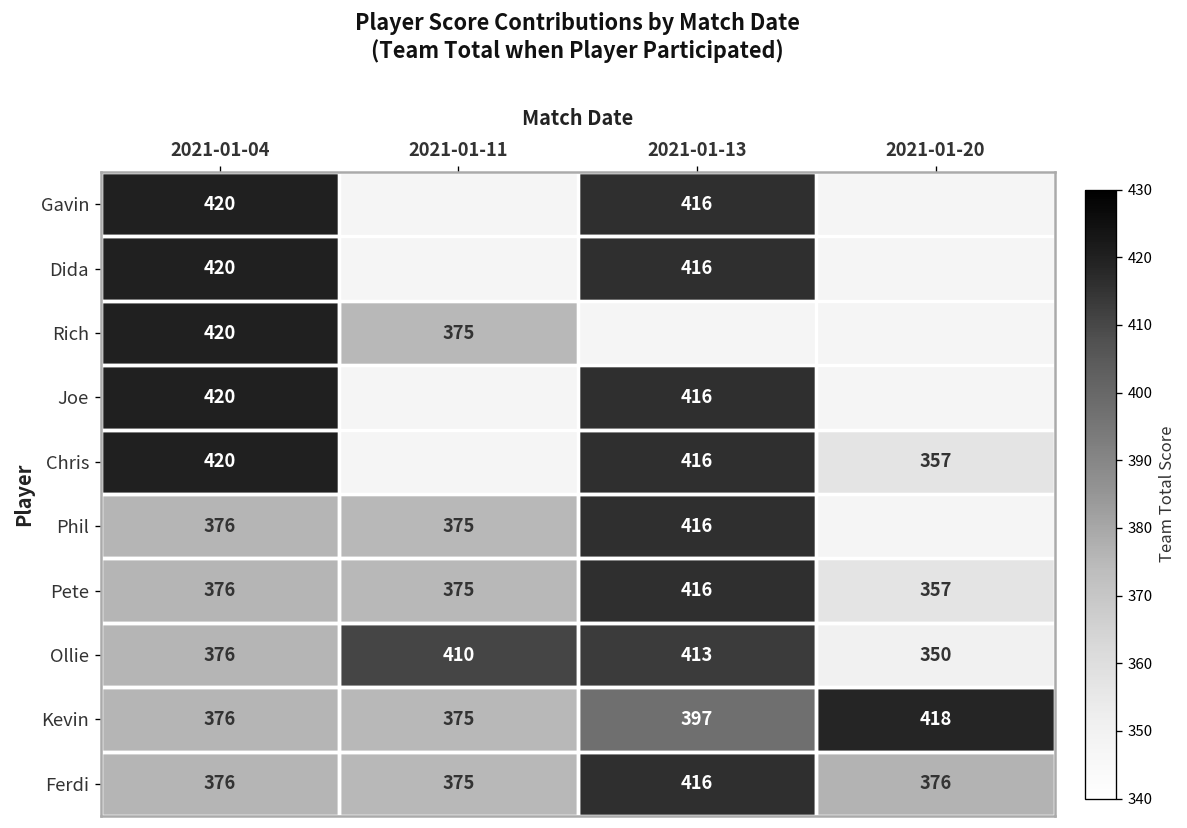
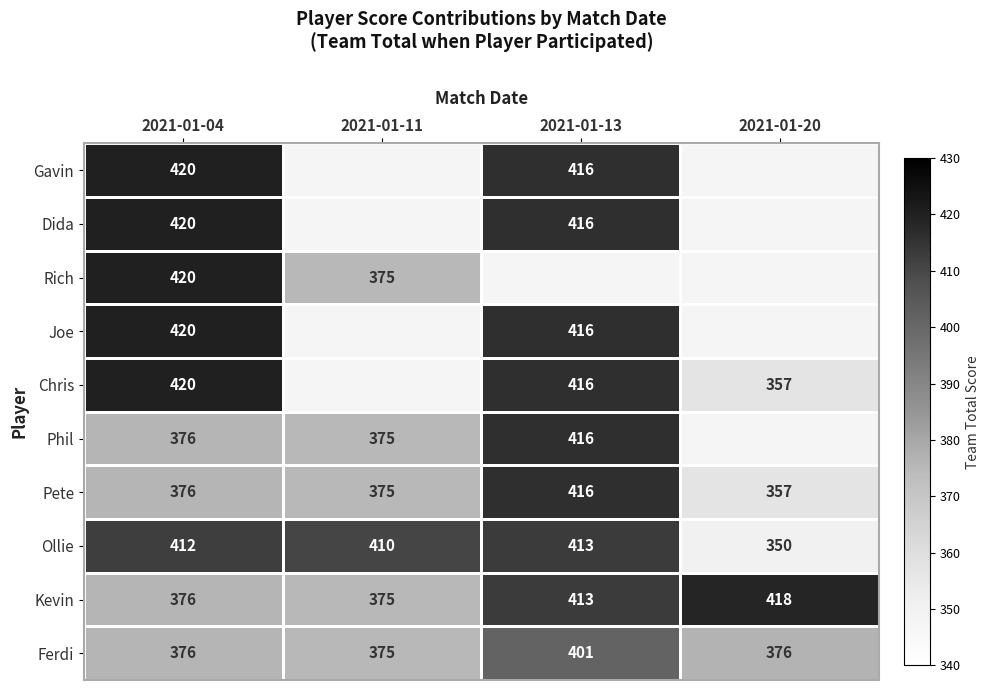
Ollie, 2021-01-04: 376 -> 412
Kevin, 2021-01-13: 397 -> 413
Ferdi, 2021-01-13: 416 -> 401
